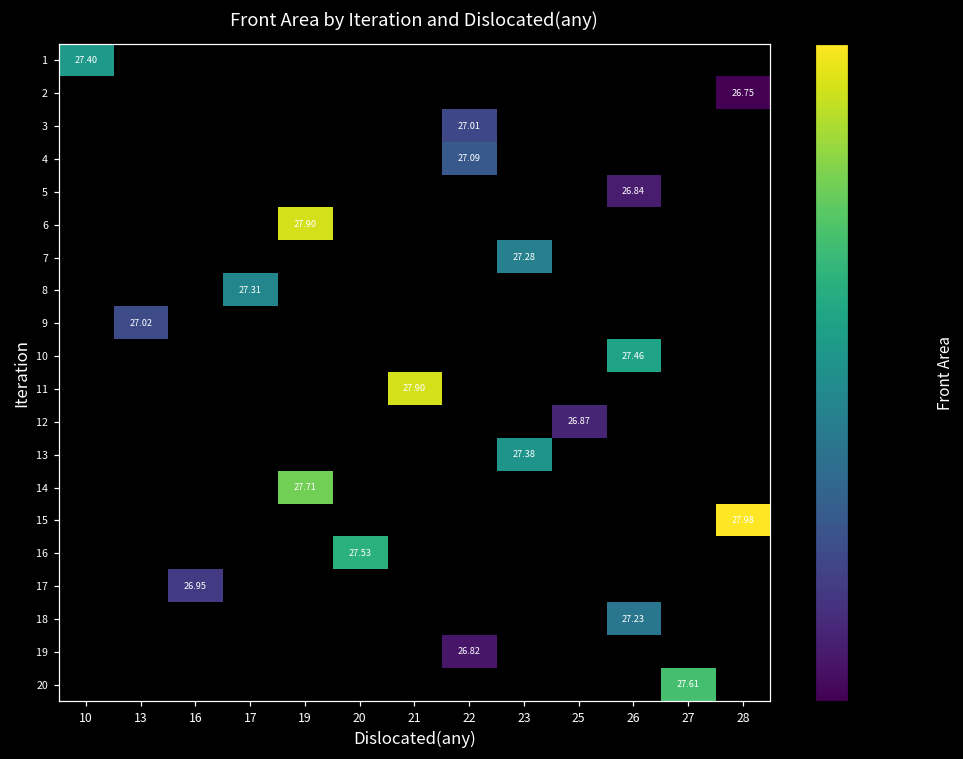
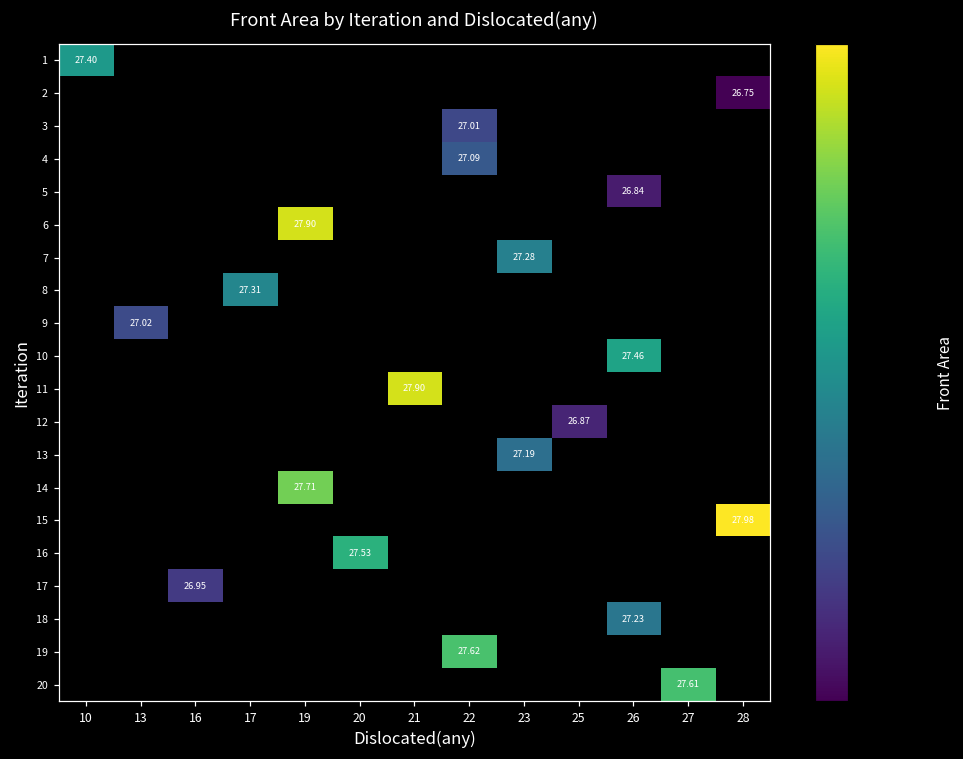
13, 23: 27.38 -> 27.19
19, 22: 26.82 -> 27.62
